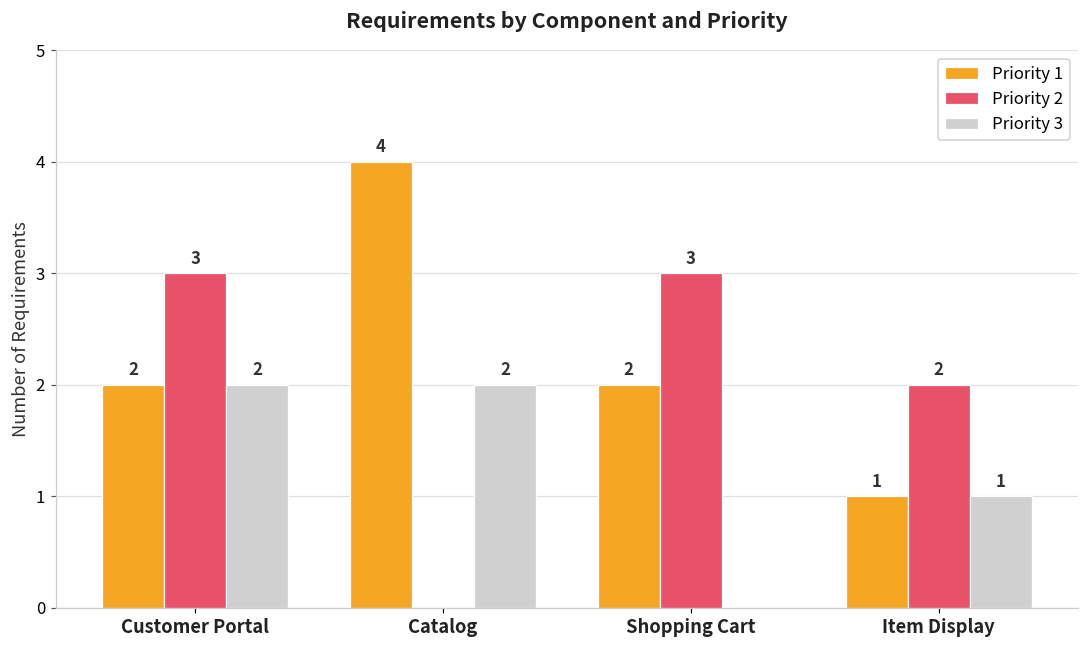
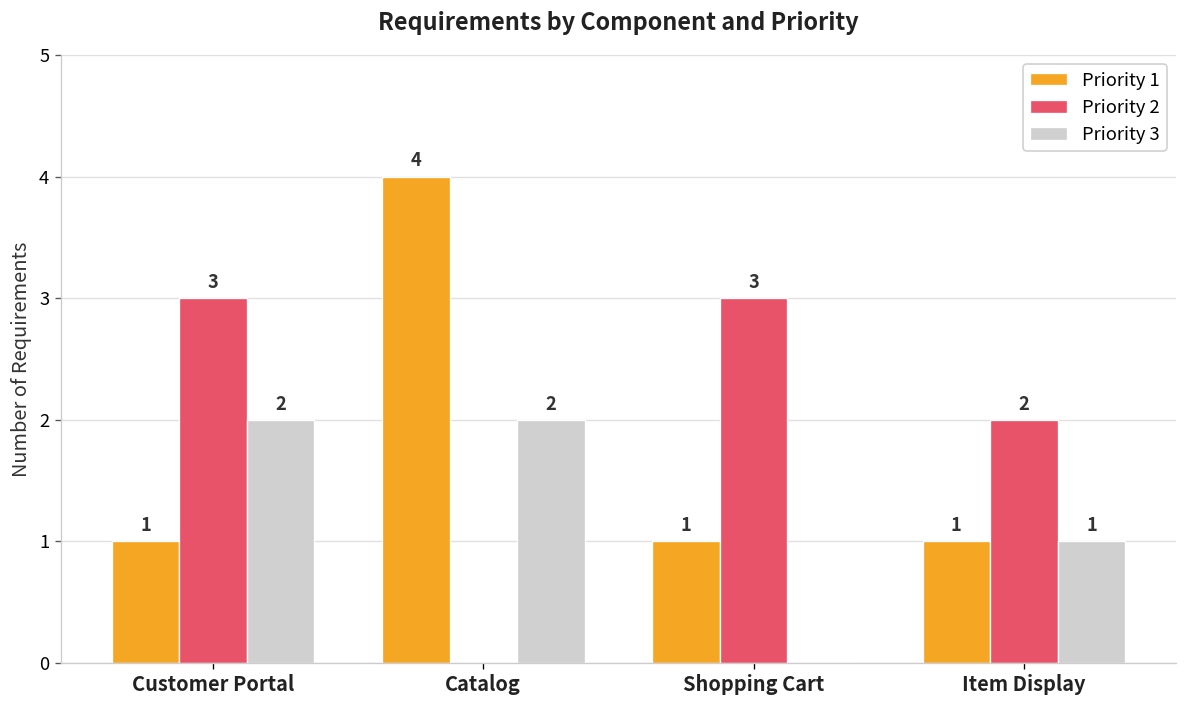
Priority 1, Customer Portal: 2 -> 1
Priority 1, Shopping Cart: 2 -> 1
